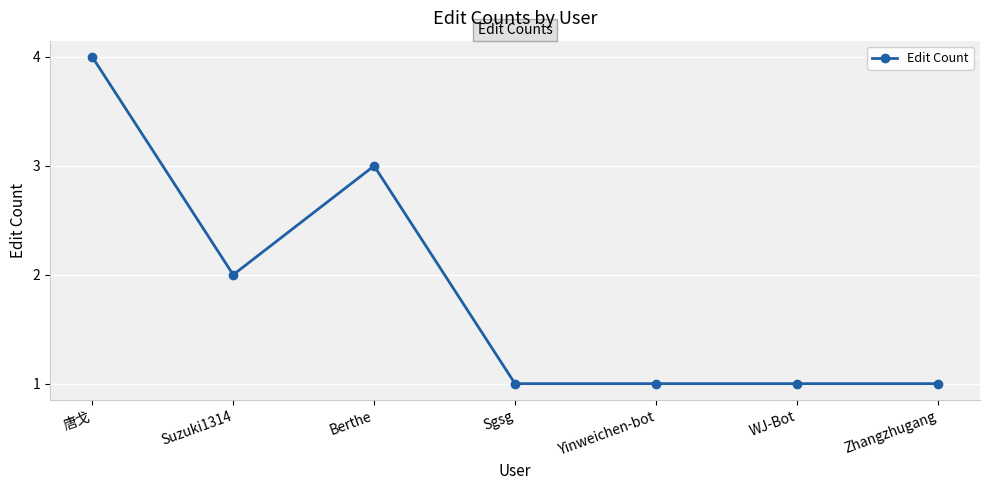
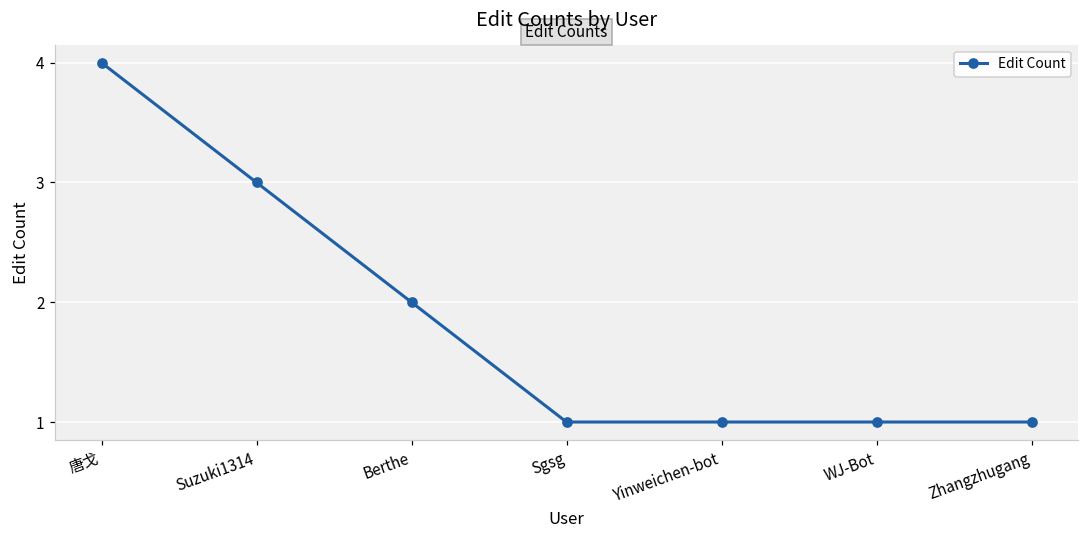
Suzuki1314: 2 -> 3
Berthe: 3 -> 2
